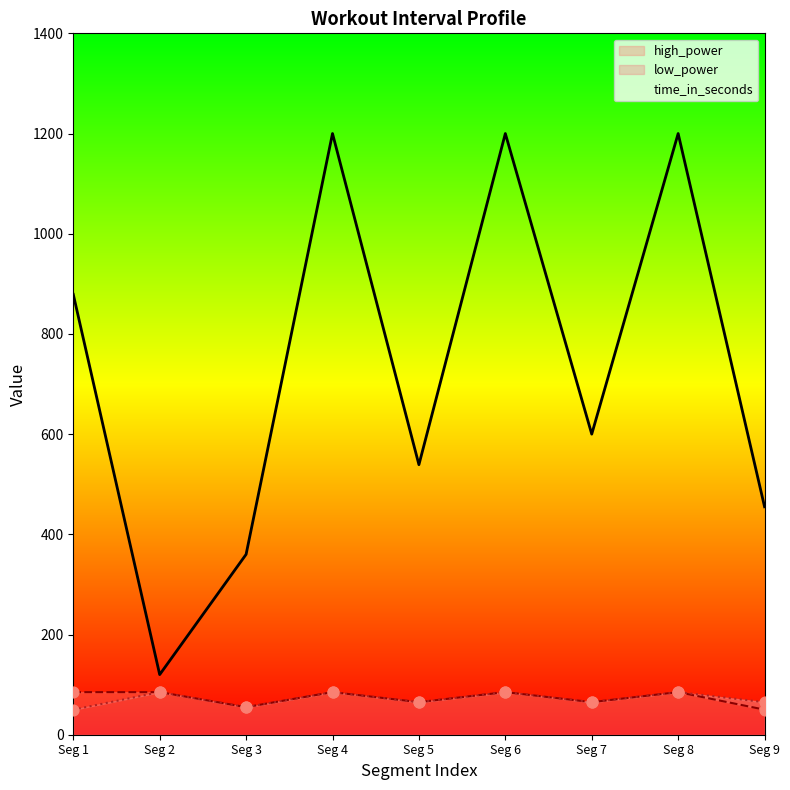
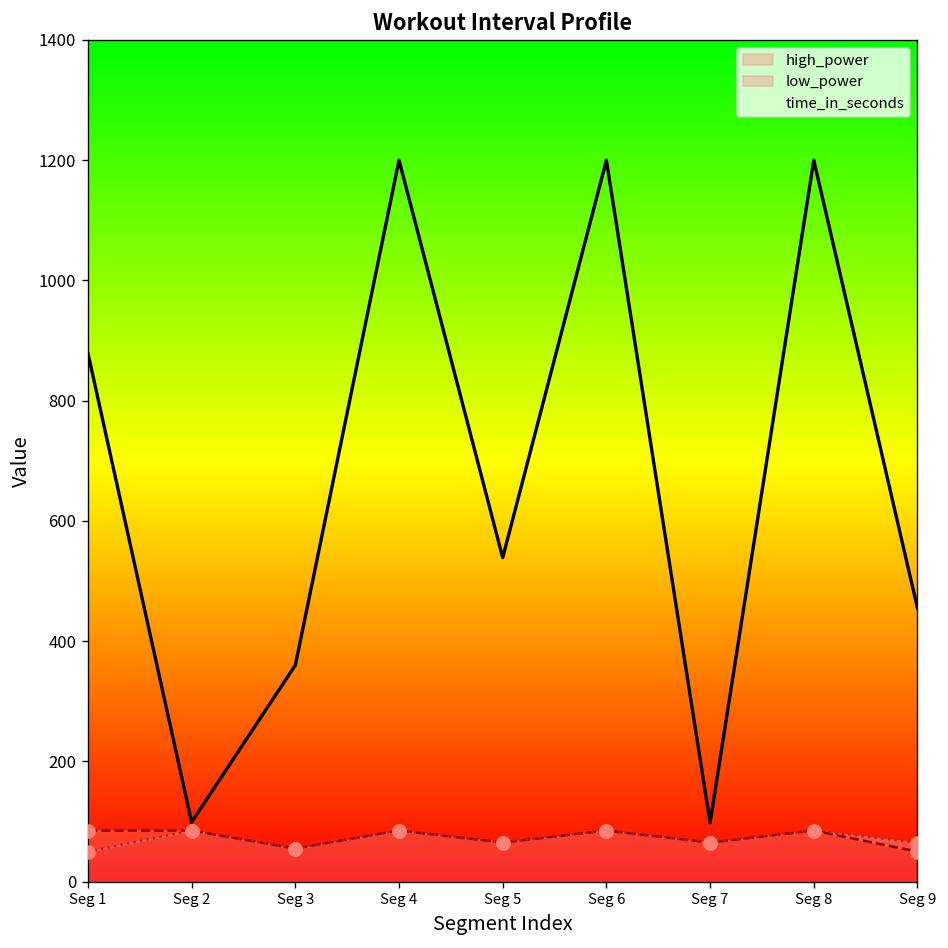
time_in_seconds, Seg 2: 120 -> 100
time_in_seconds, Seg 7: 600 -> 100
